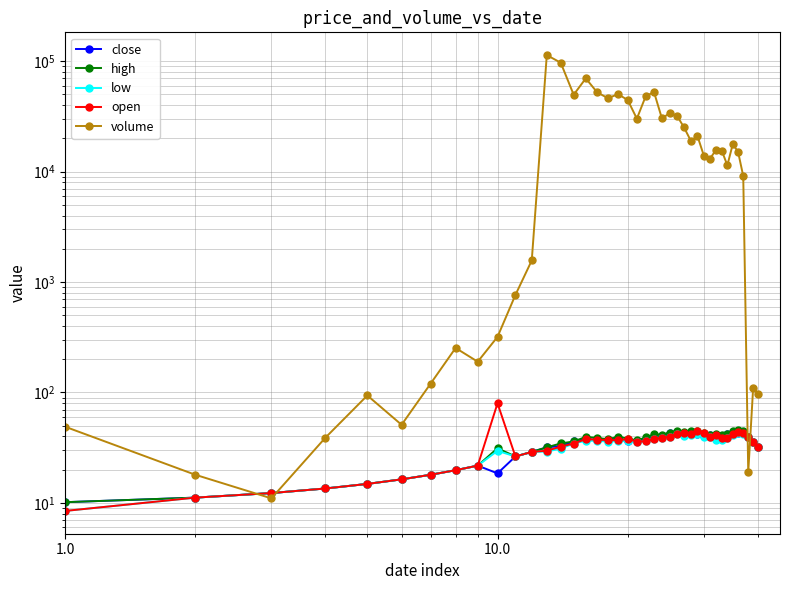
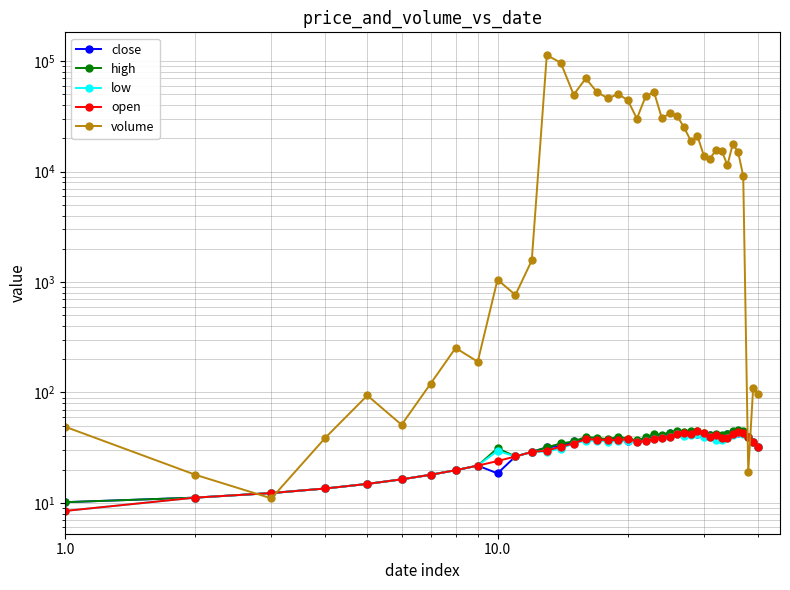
open, 10.0: 80 -> 24
volume, 10.0: 320 -> 1100
